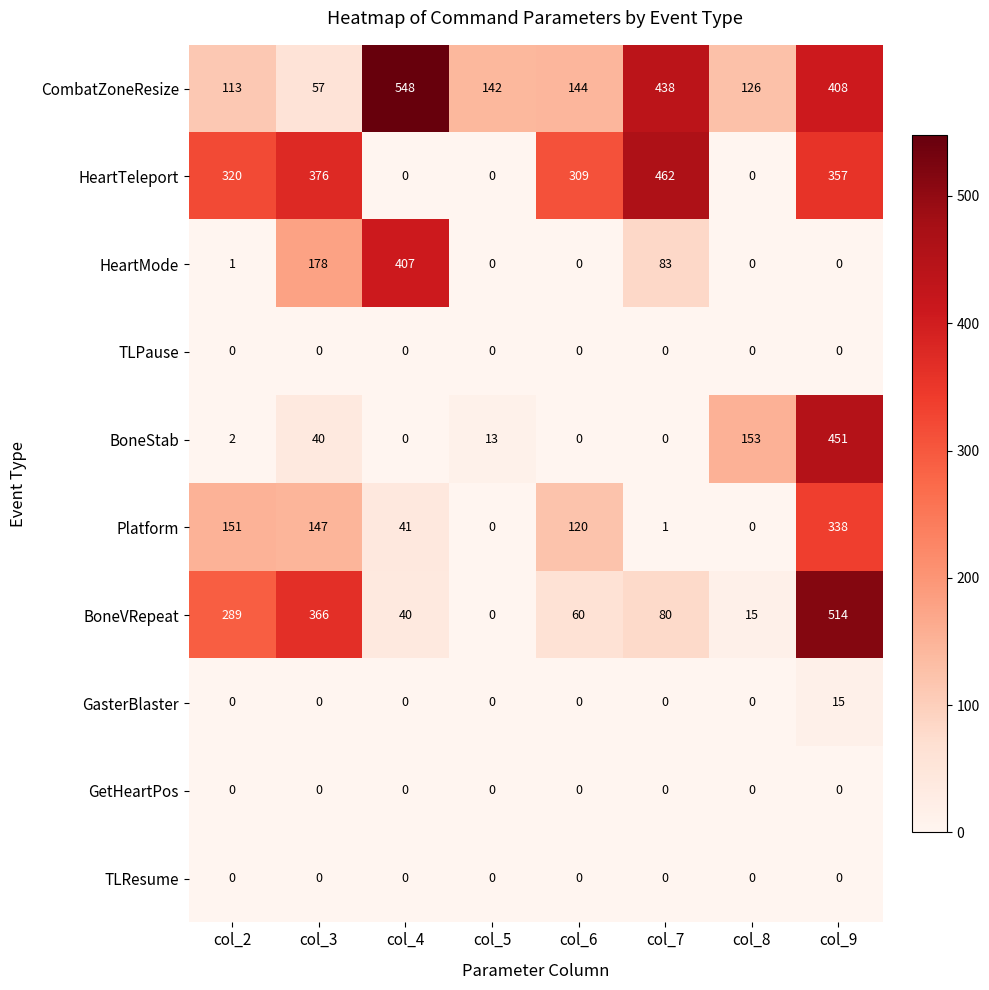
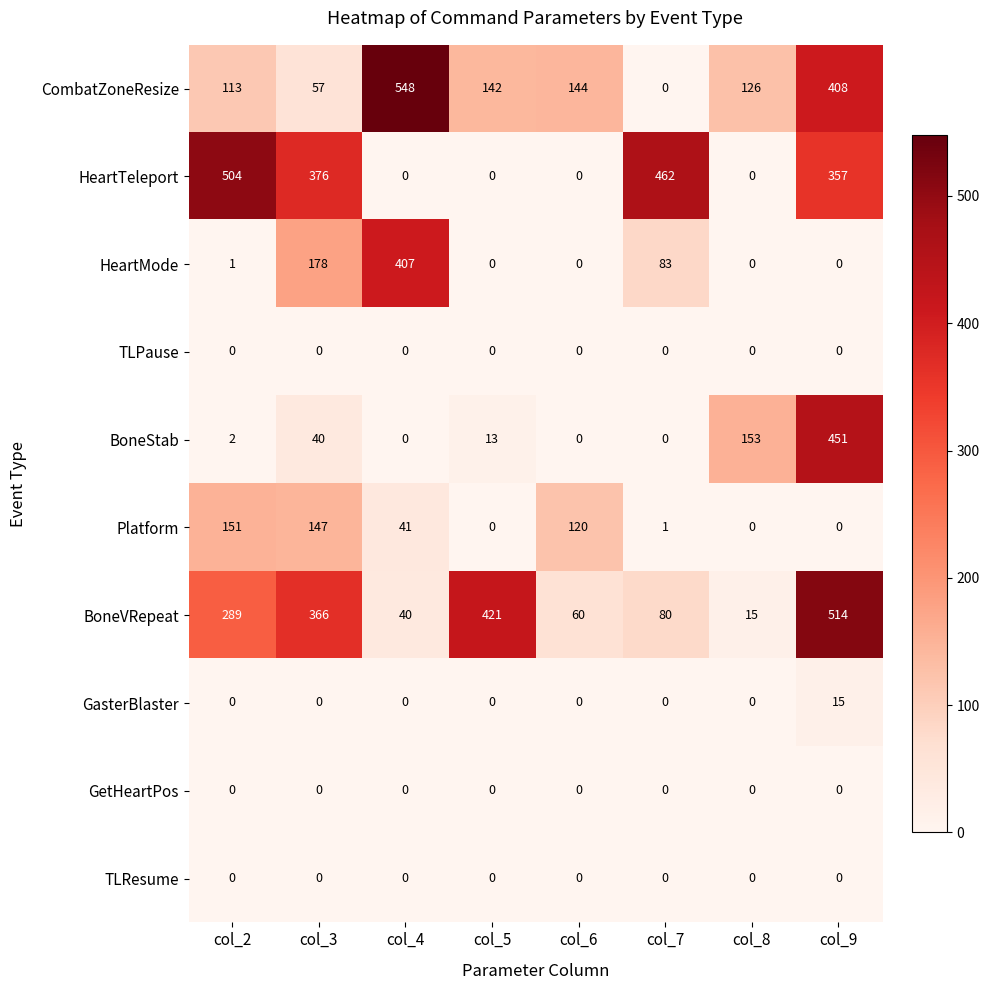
CombatZoneResize, col_7: 438 -> 0
HeartTeleport, col_2: 320 -> 504
HeartTeleport, col_6: 309 -> 0
Platform, col_9: 338 -> 0
BoneVRepeat, col_5: 0 -> 421
